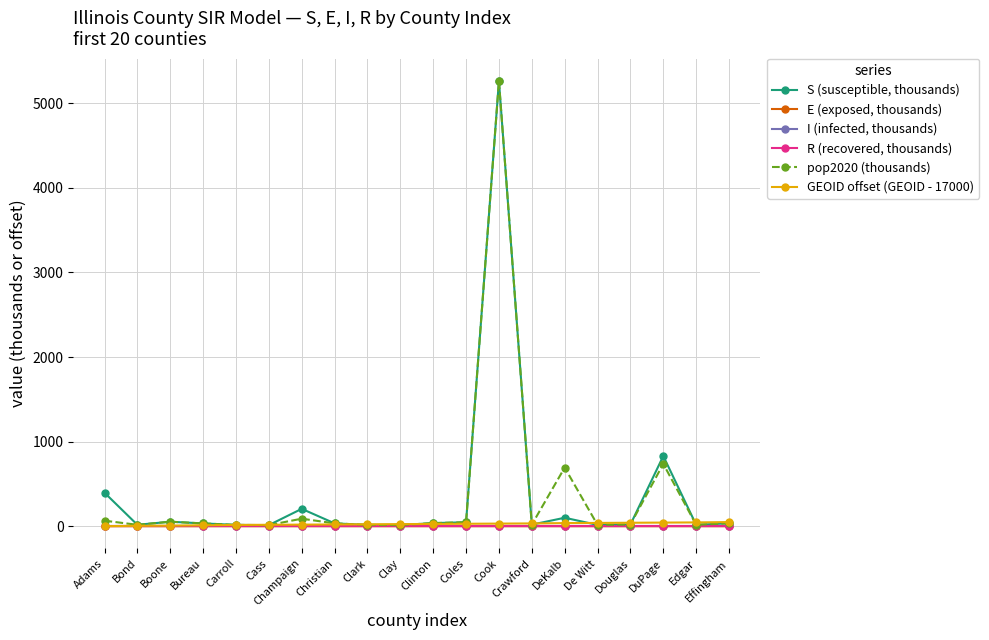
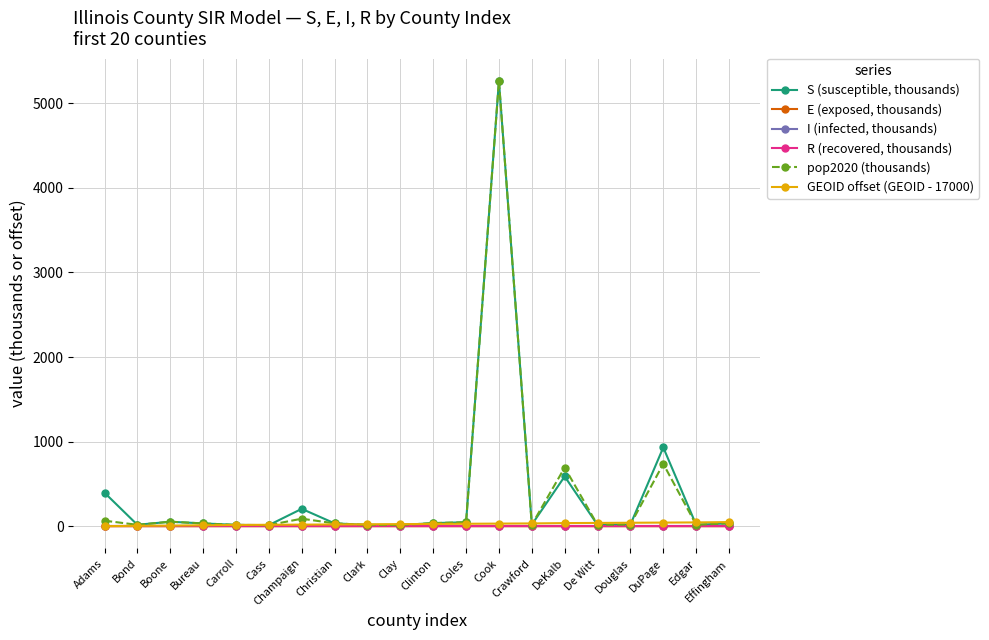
S (susceptible, thousands), DeKalb: 100 -> 600
S (susceptible, thousands), DuPage: 800 -> 900
